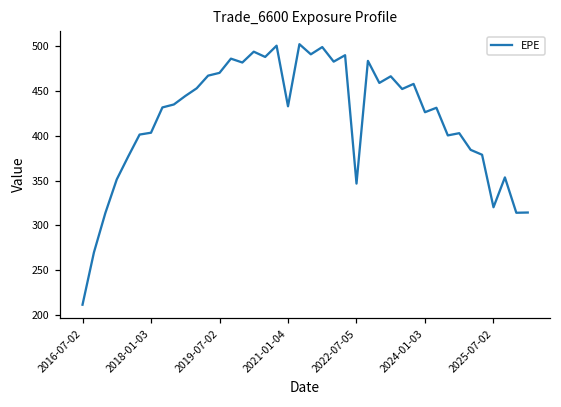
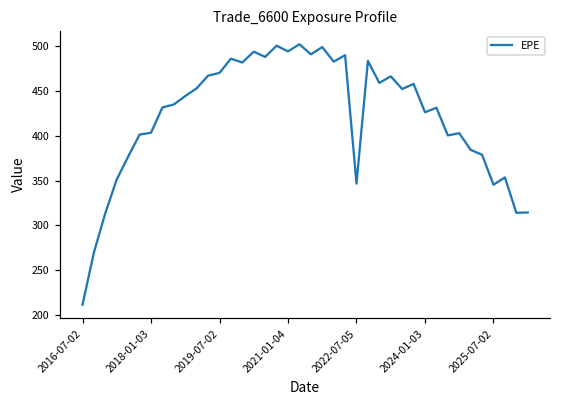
2021-01-04: 430 -> 490
2025-07-02: 320 -> 350
